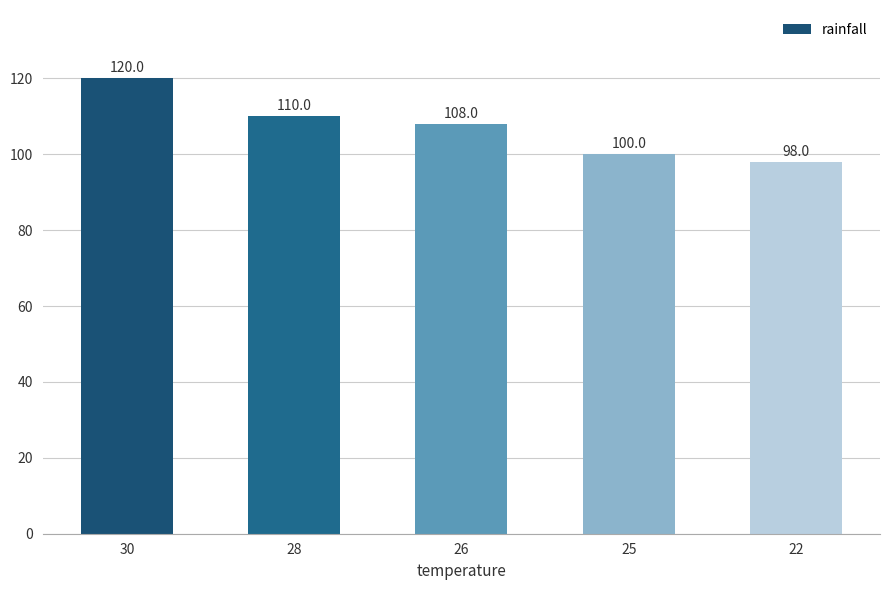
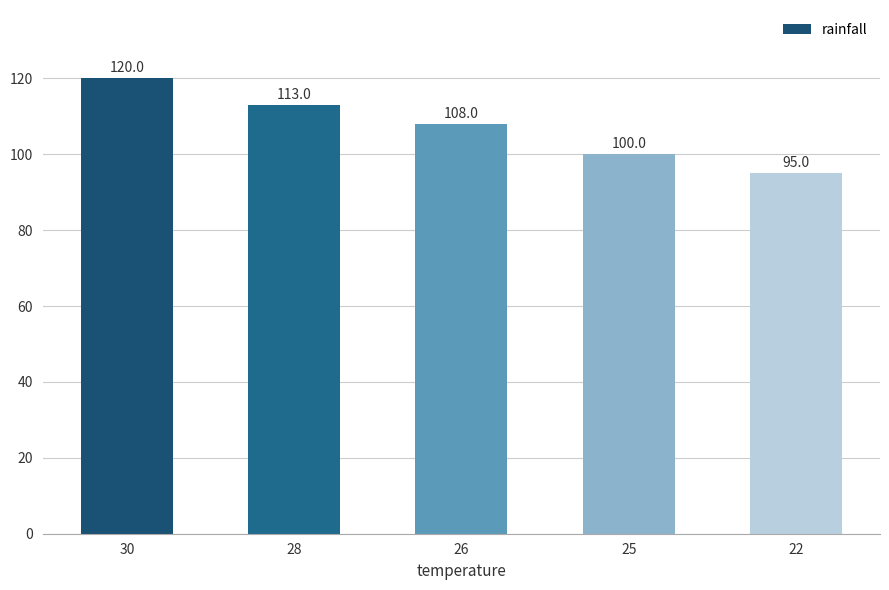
28: 110.0 -> 113.0
22: 98.0 -> 95.0
